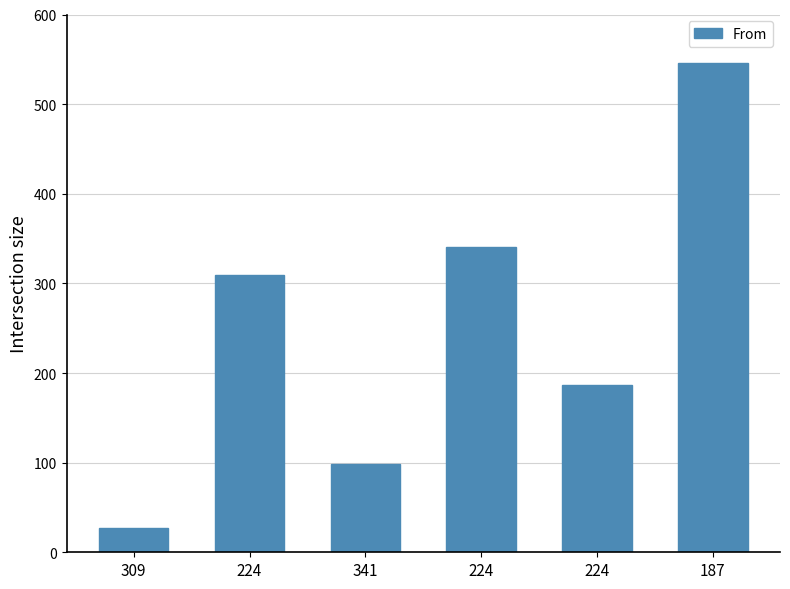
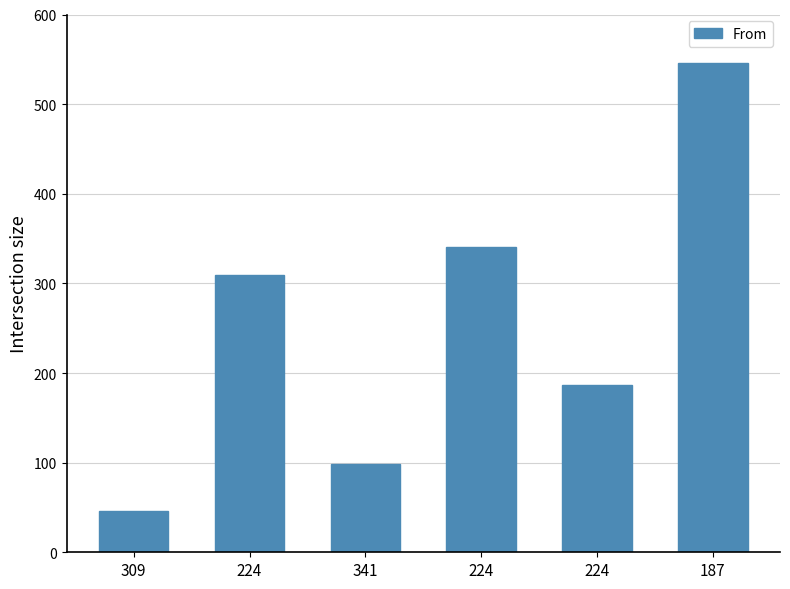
309: 30 -> 50
